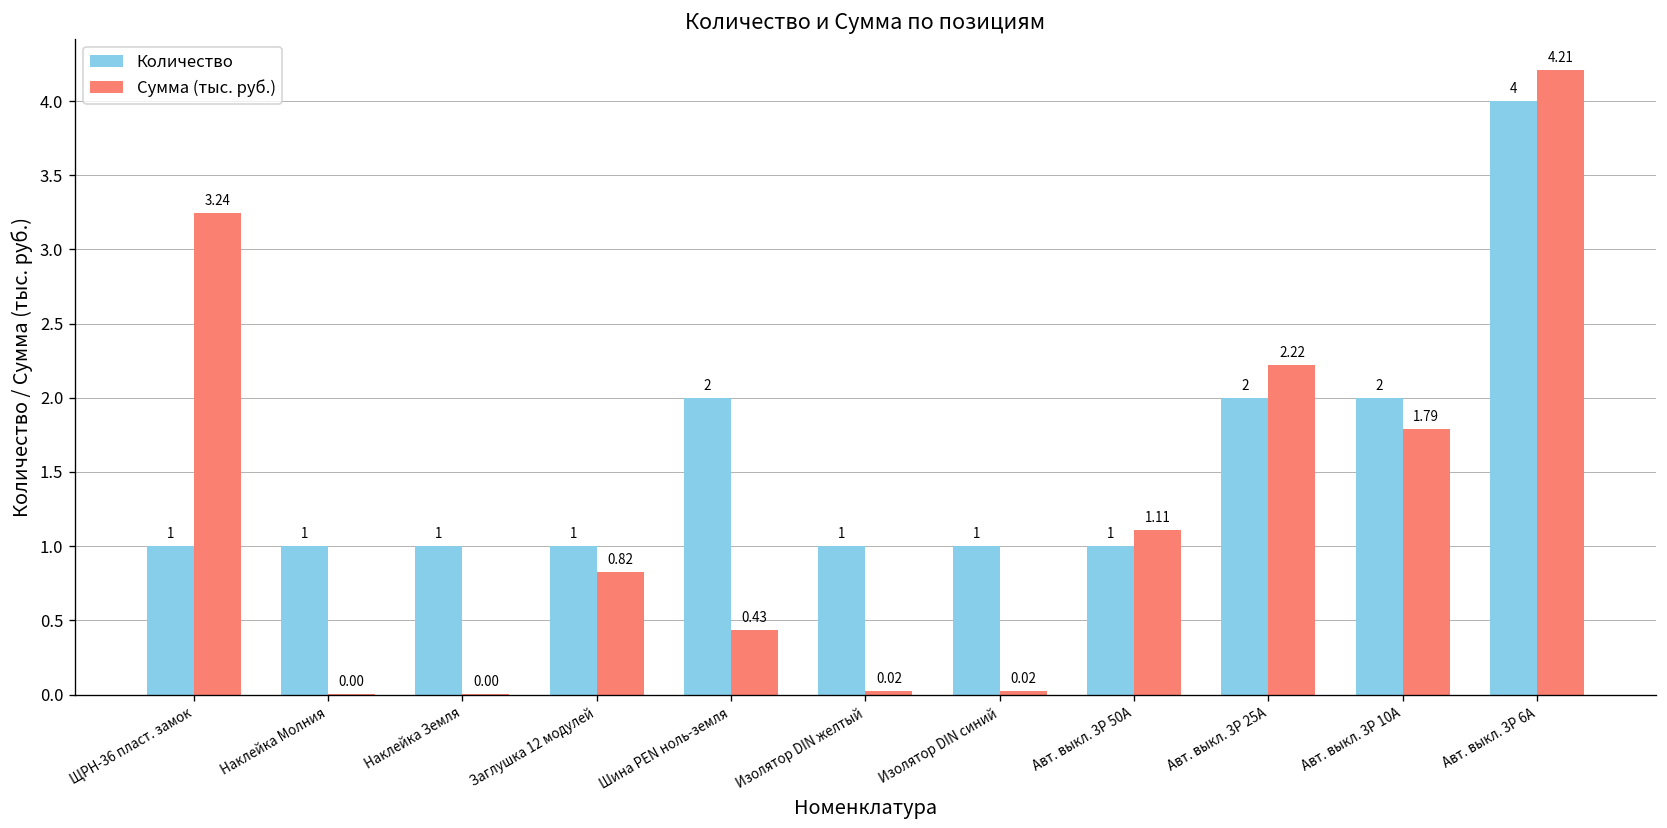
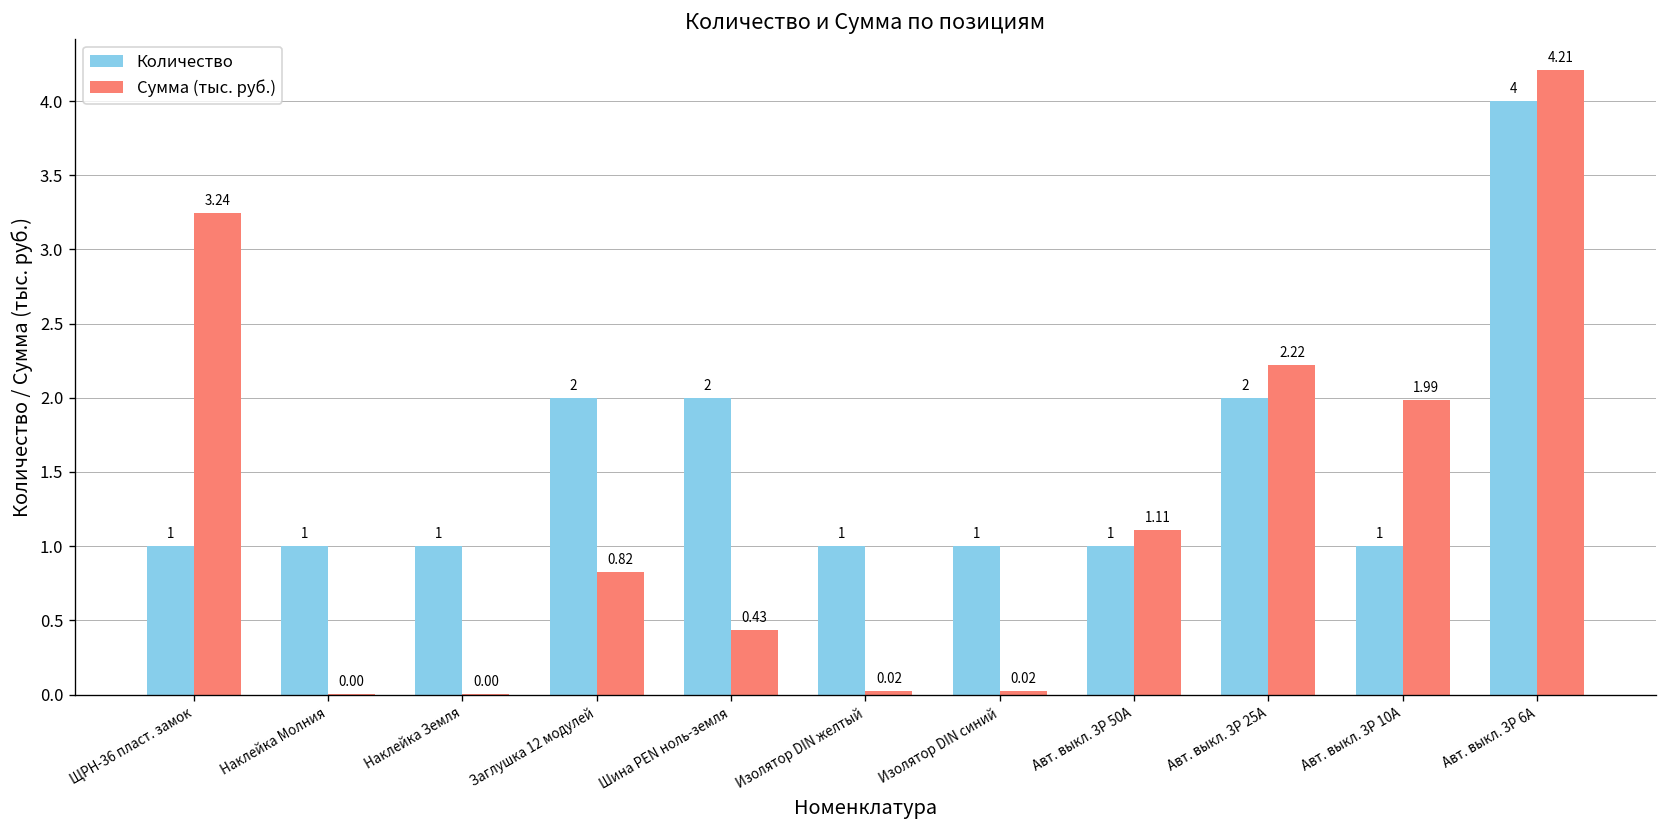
Количество, Заглушка 12 модулей: 1 -> 2
Количество, Авт. выкл. 3P 10А: 2 -> 1
Сумма (тыс. руб.), Авт. выкл. 3P 10А: 1.79 -> 1.99
